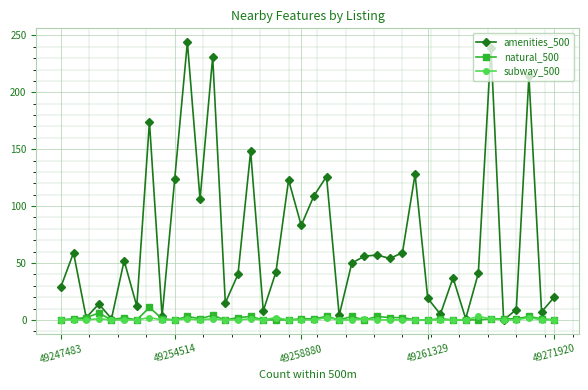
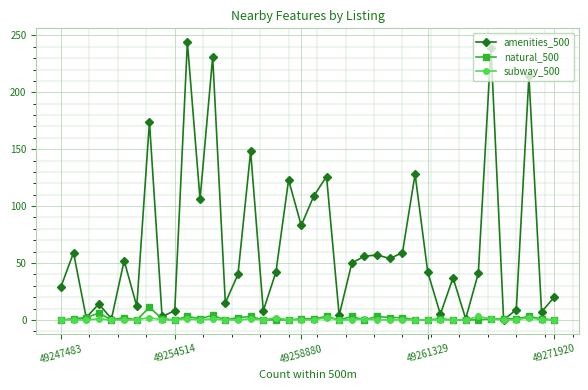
amenities_500, 49254514: 124 -> 8
amenities_500, 49261329: 19 -> 42
